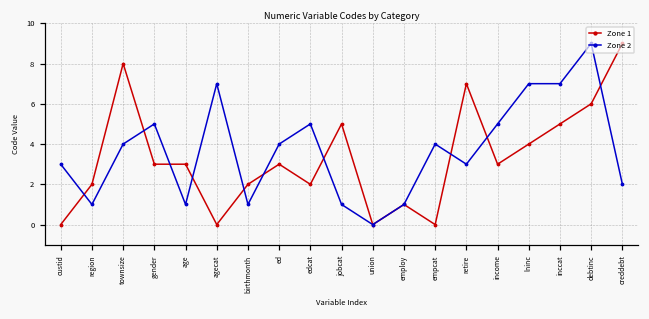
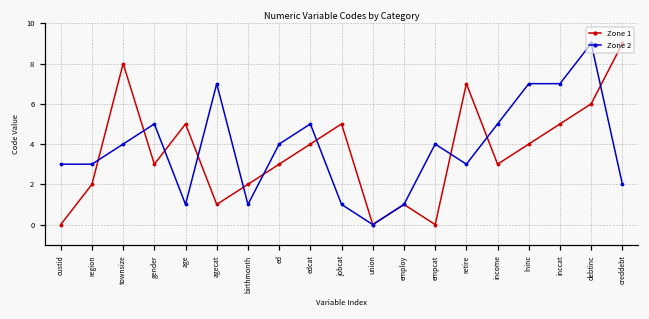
Zone 2, region: 1 -> 3
Zone 1, age: 3 -> 5
Zone 1, agecat: 0 -> 1
Zone 1, edcat: 2 -> 4
